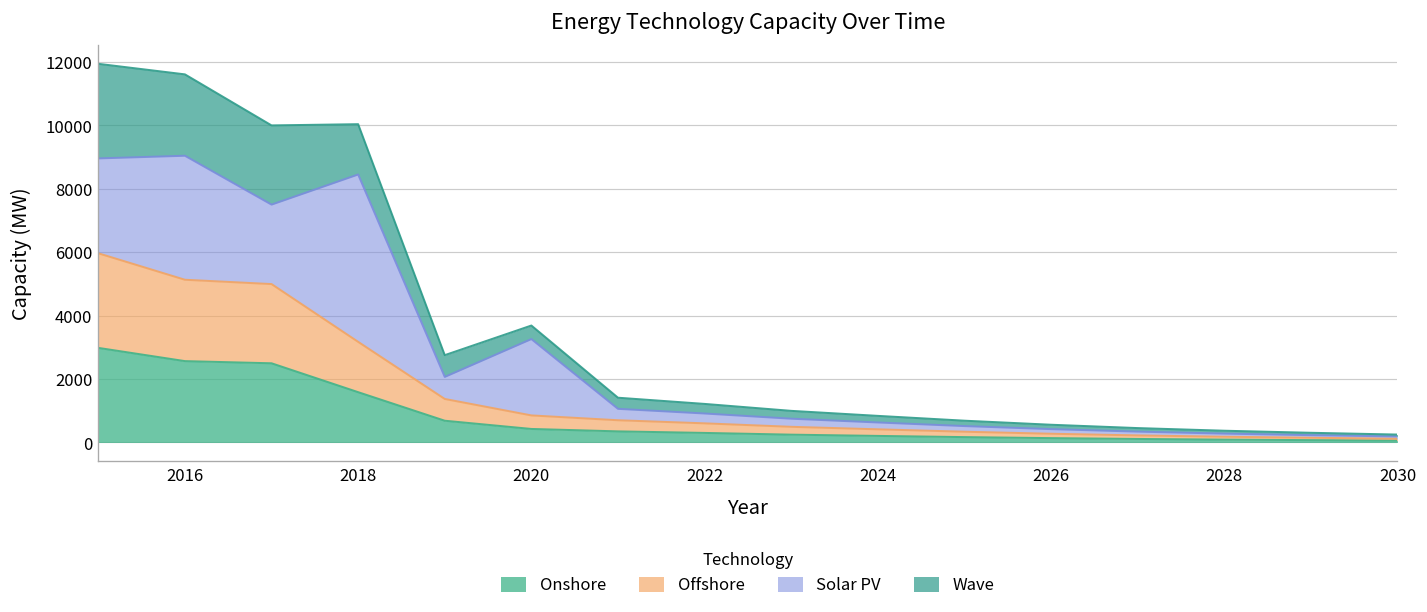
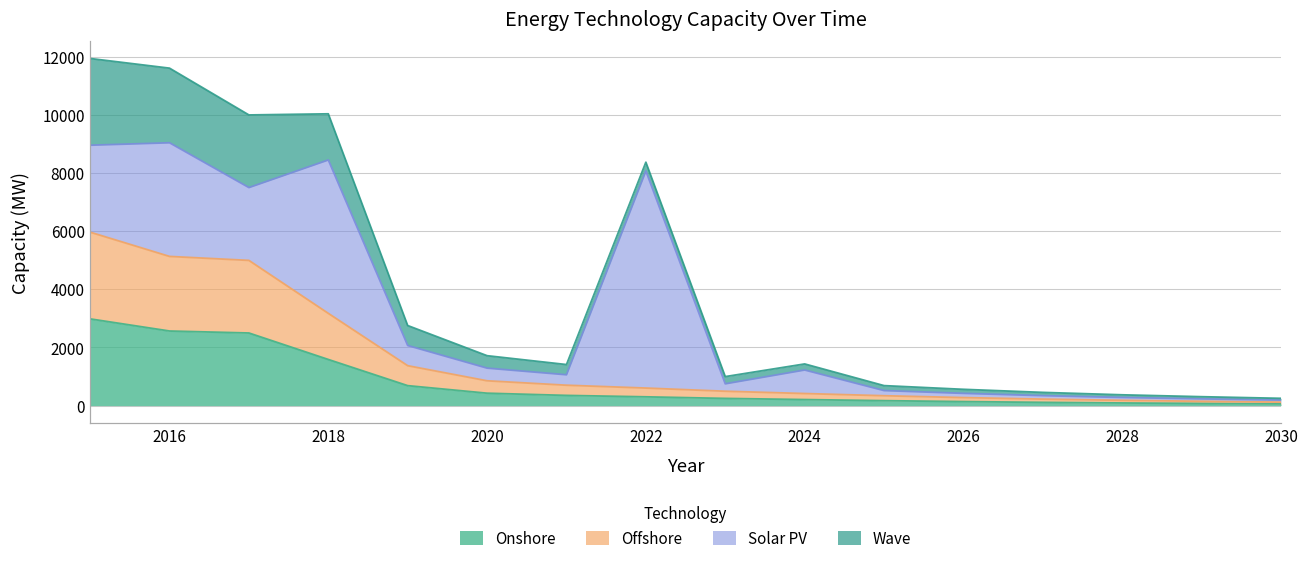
Solar PV, 2020: 2400 -> 400
Solar PV, 2022: 300 -> 7500
Solar PV, 2024: 200 -> 800
